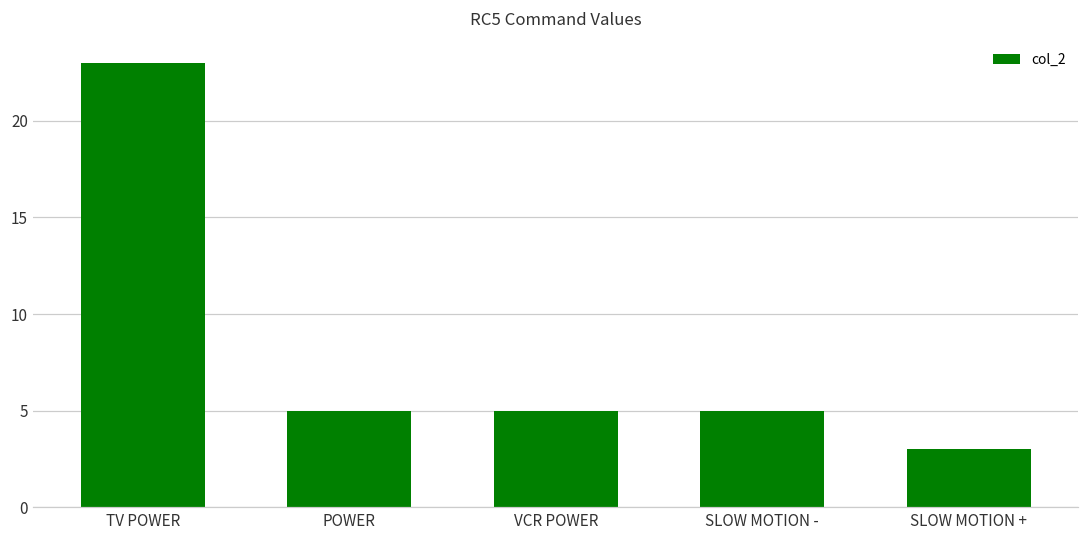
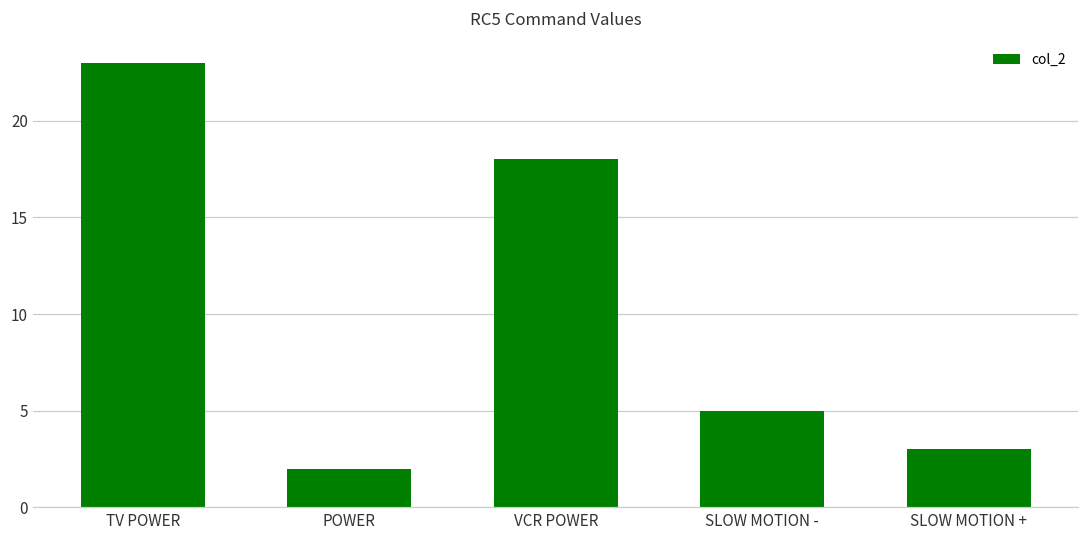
POWER: 5 -> 2
VCR POWER: 5 -> 18
